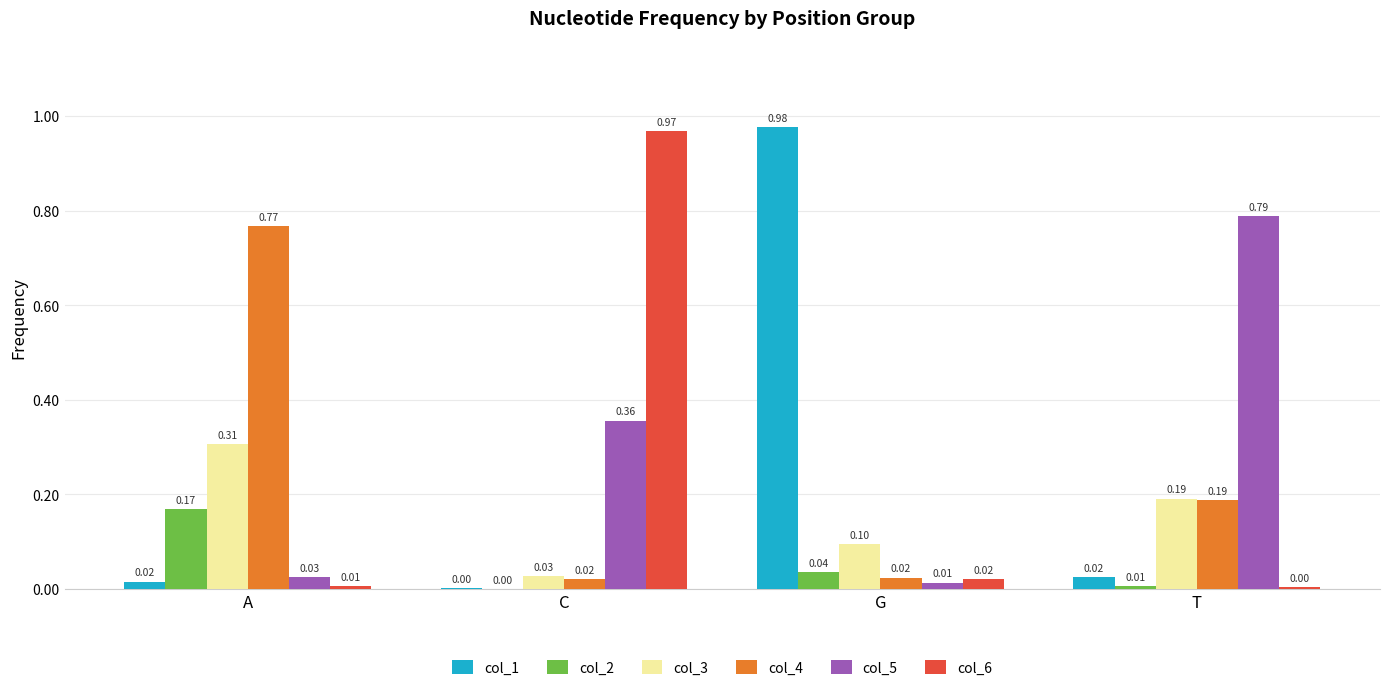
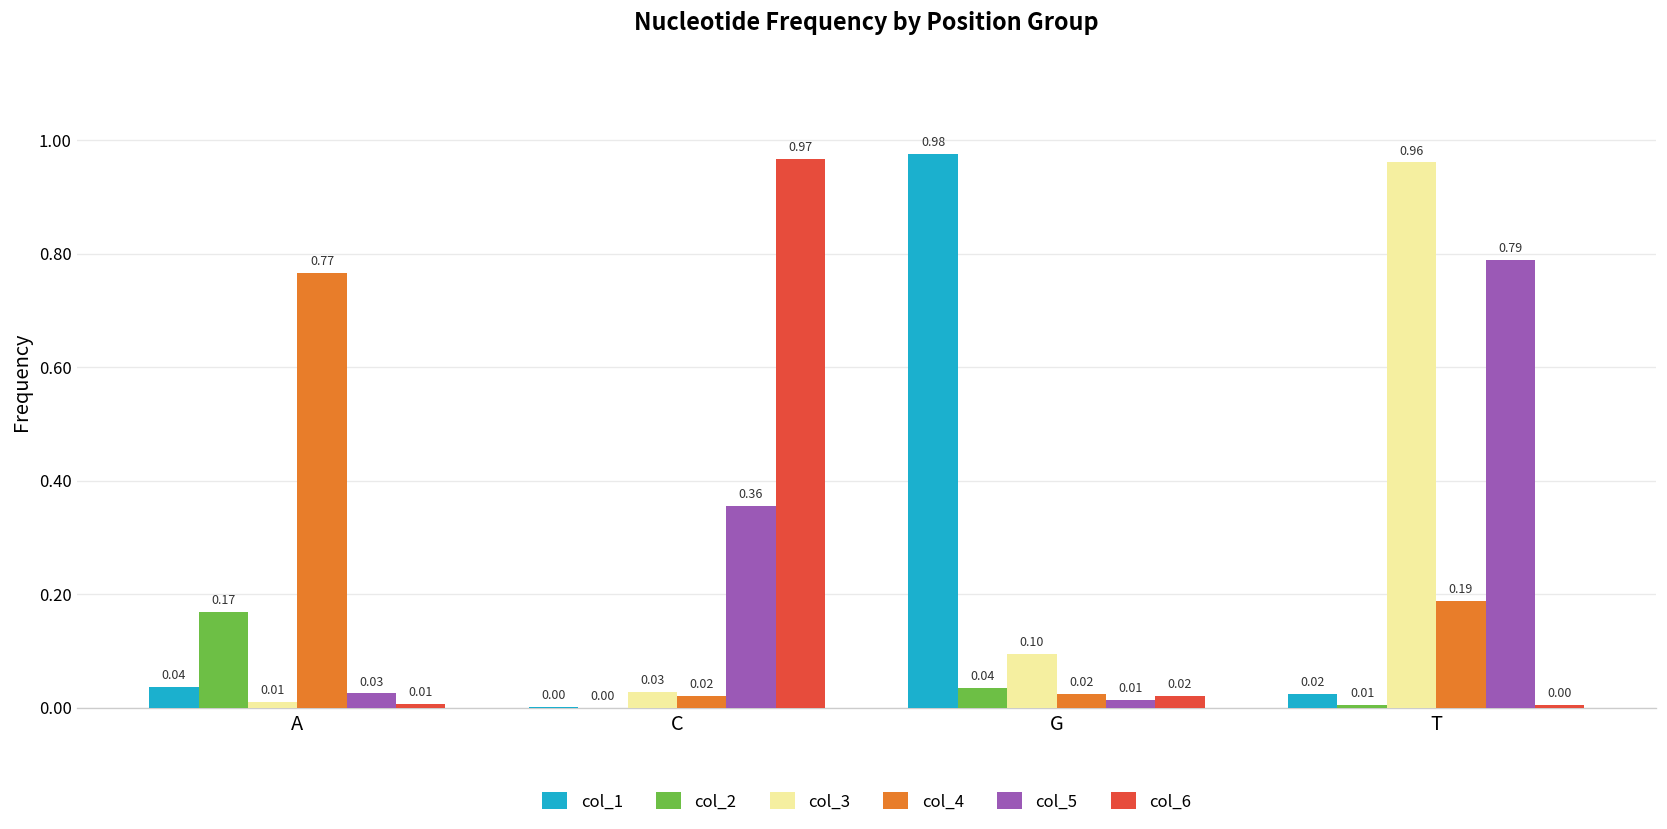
col_1, A: 0.02 -> 0.04
col_3, A: 0.31 -> 0.01
col_3, T: 0.19 -> 0.96
